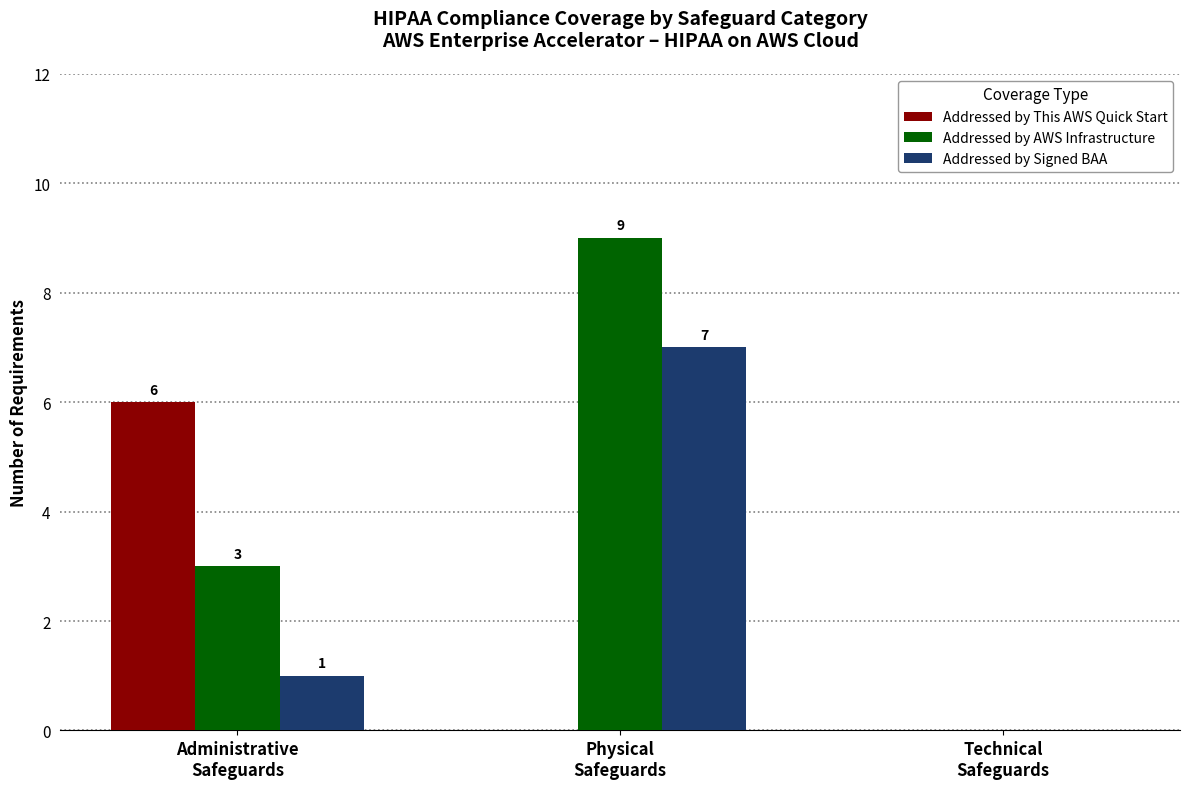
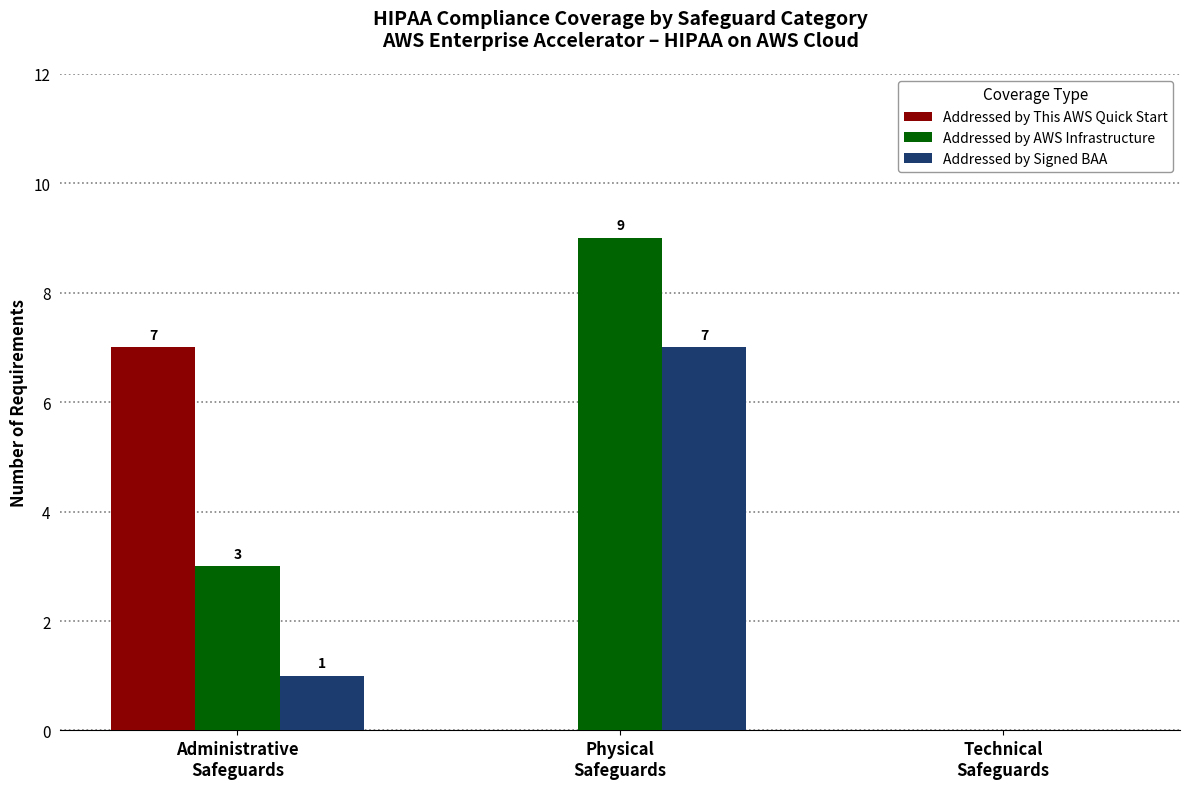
Addressed by This AWS Quick Start, Administrative Safeguards: 6 -> 7
